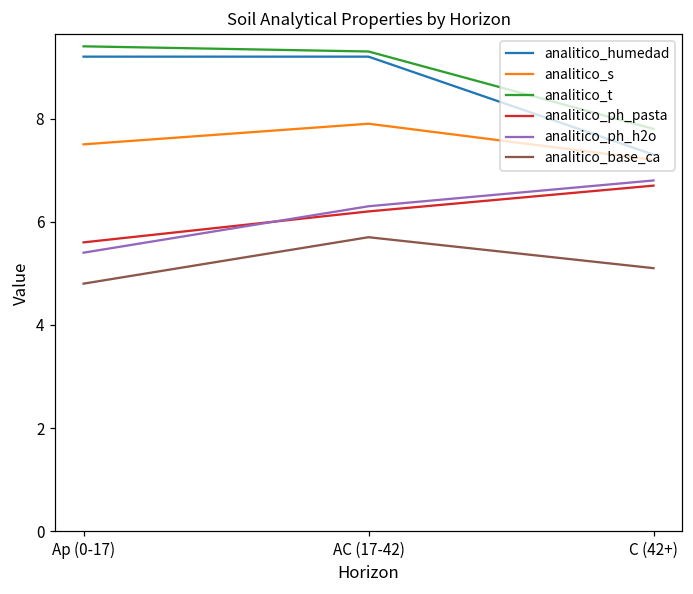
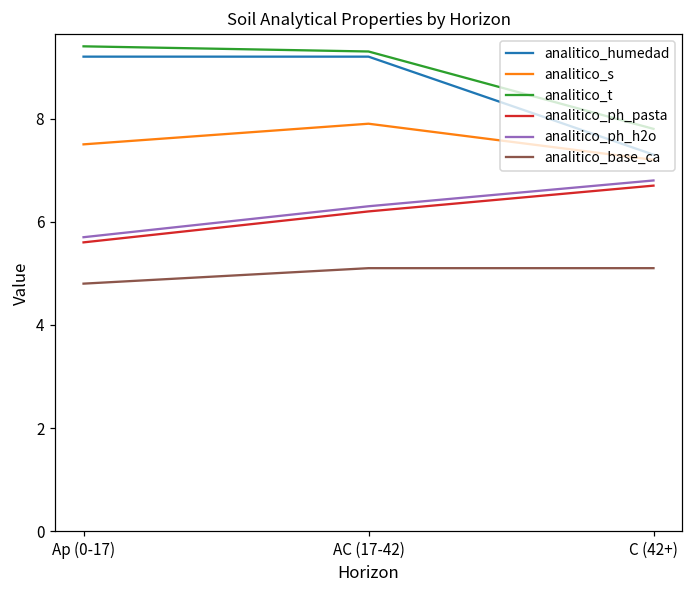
analitico_ph_h2o, Ap (0-17): 5.4 -> 5.7
analitico_base_ca, AC (17-42): 5.7 -> 5.1
